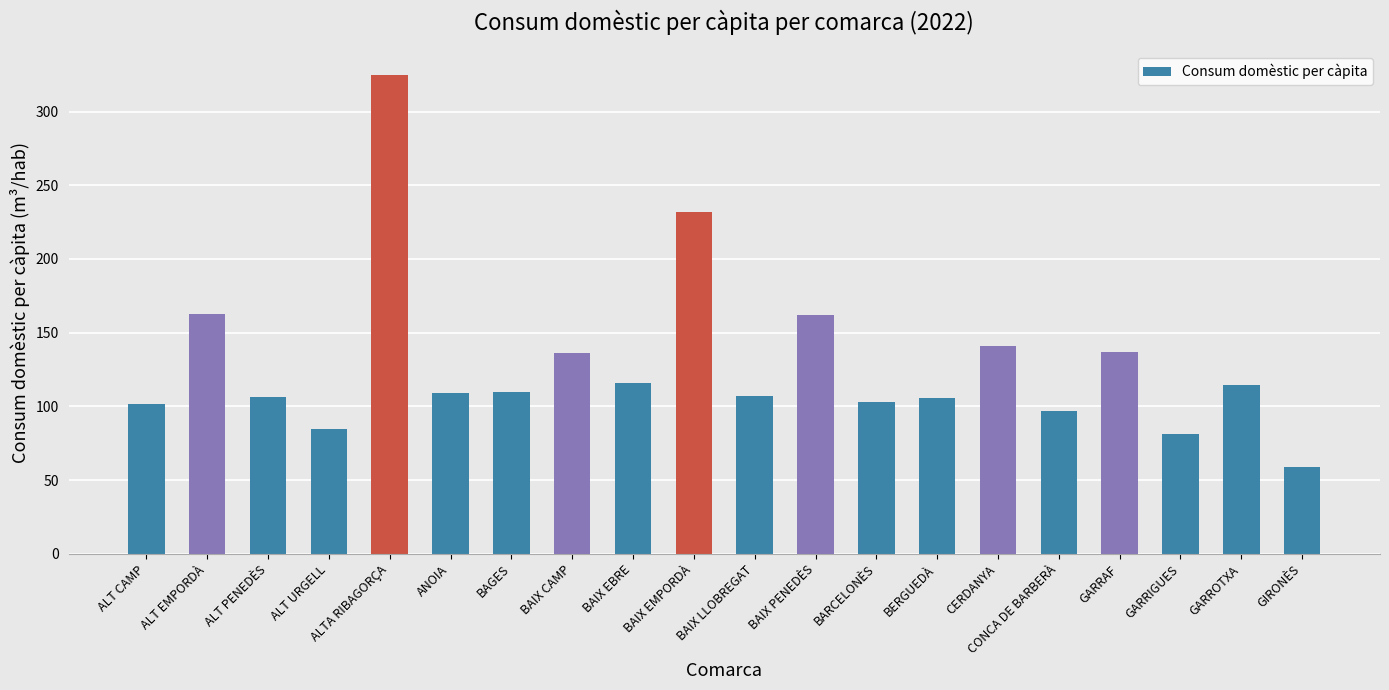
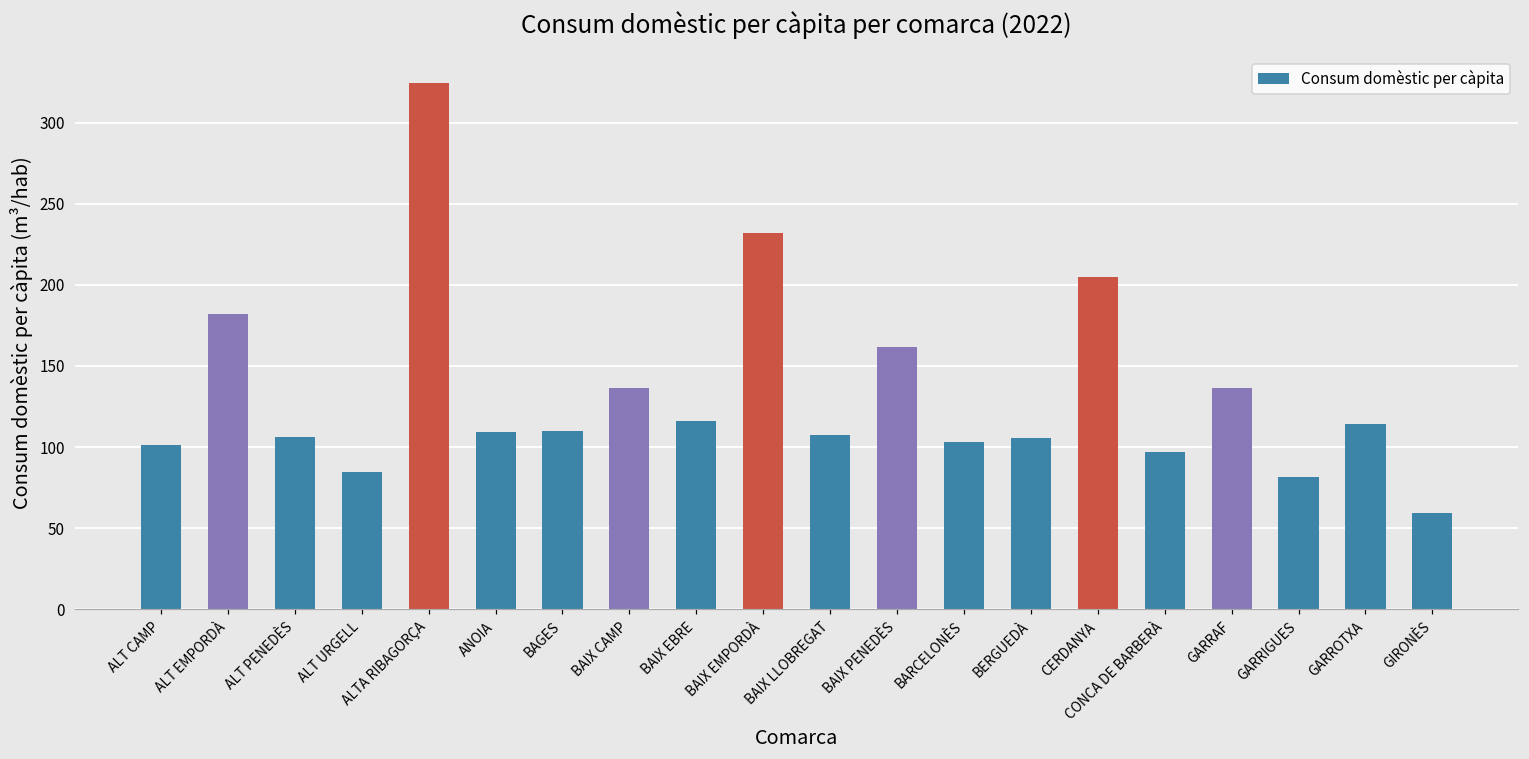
ALT EMPORDÀ: 162 -> 182
CERDANYA: 141 -> 205
